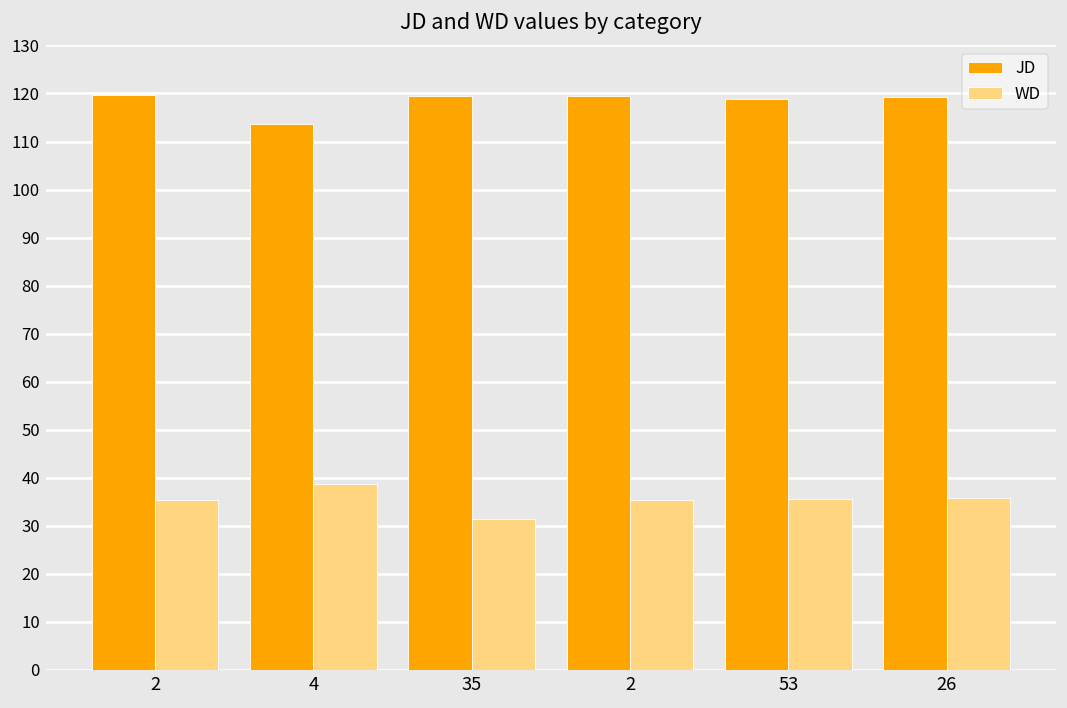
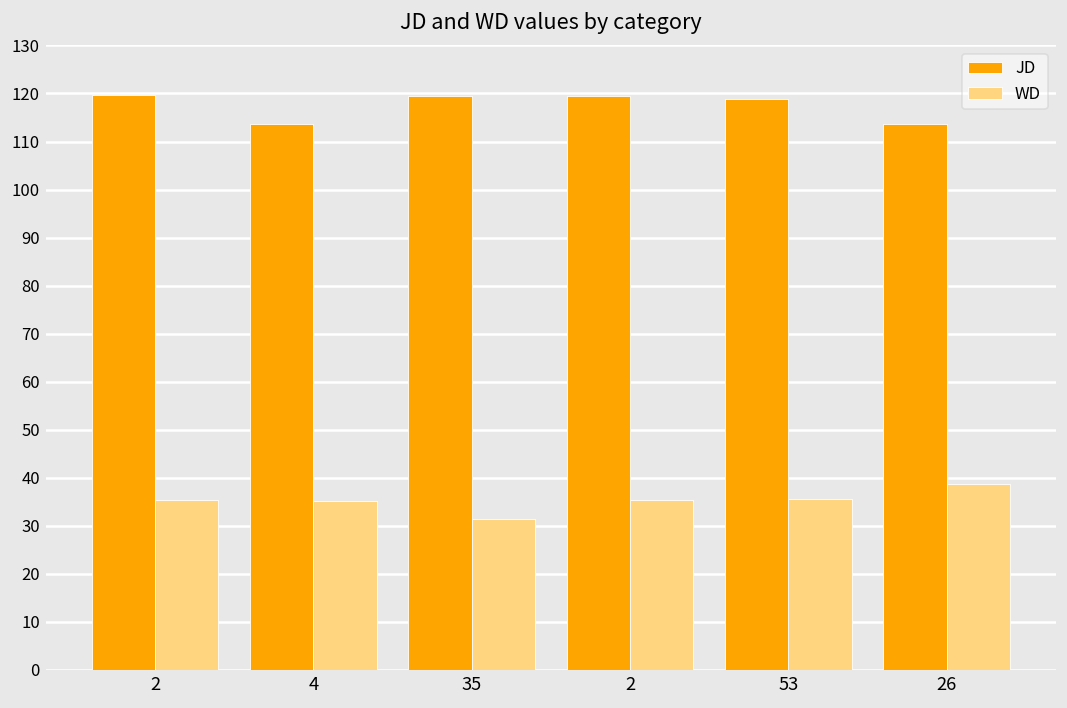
WD, 4: 39 -> 35
JD, 26: 119 -> 114
WD, 26: 36 -> 39
